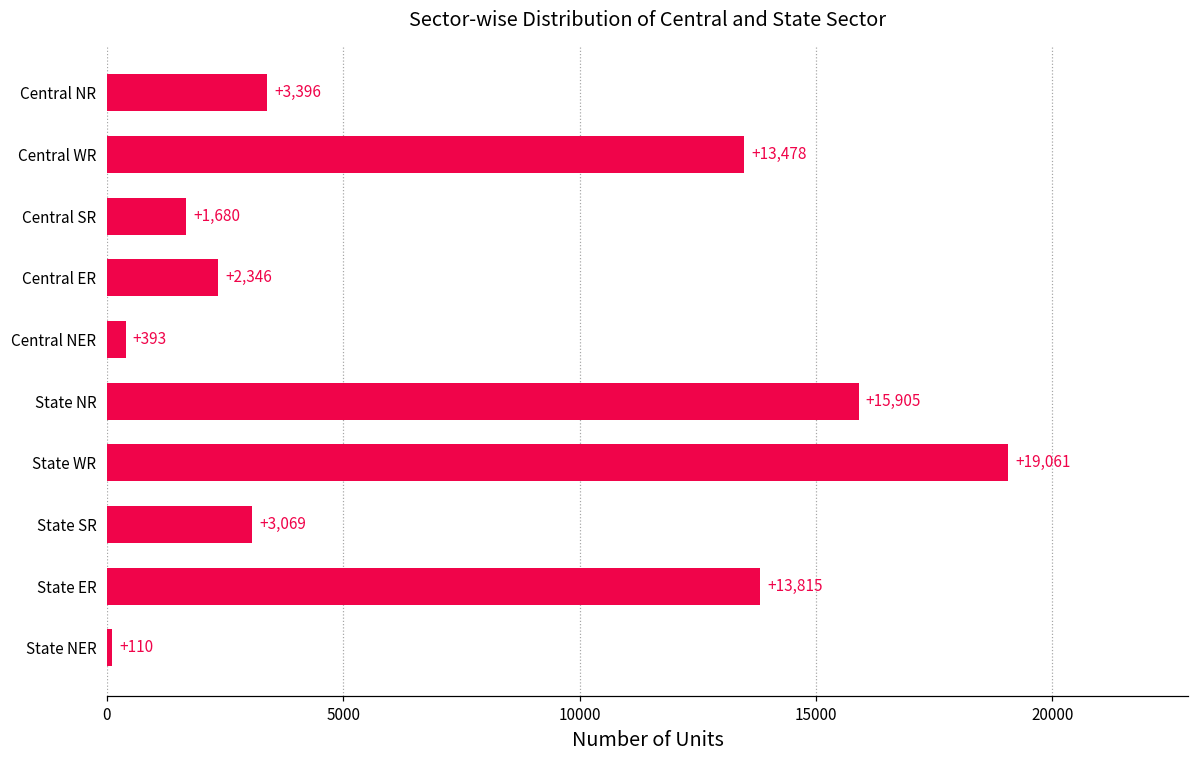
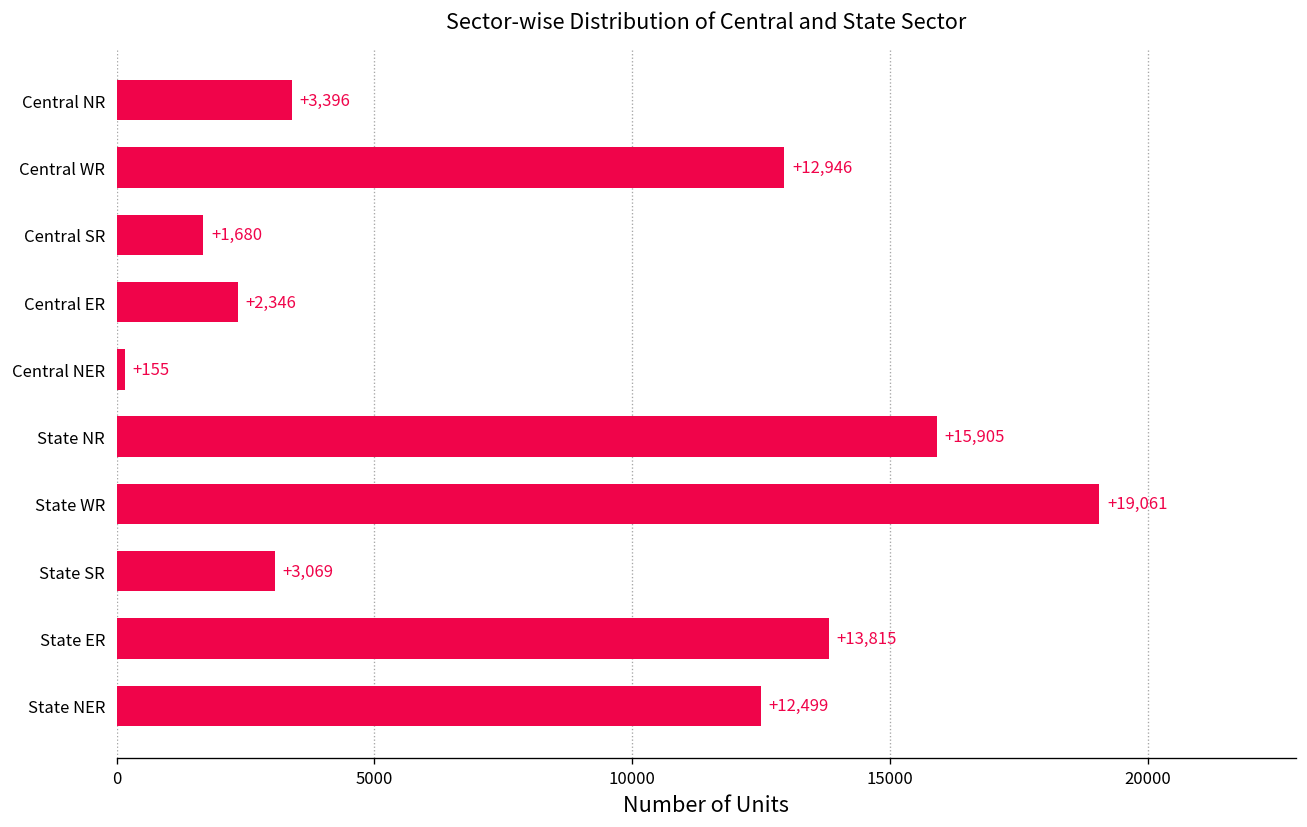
Central WR: +13,478 -> +12,946
Central NER: +393 -> +155
State NER: +110 -> +12,499
